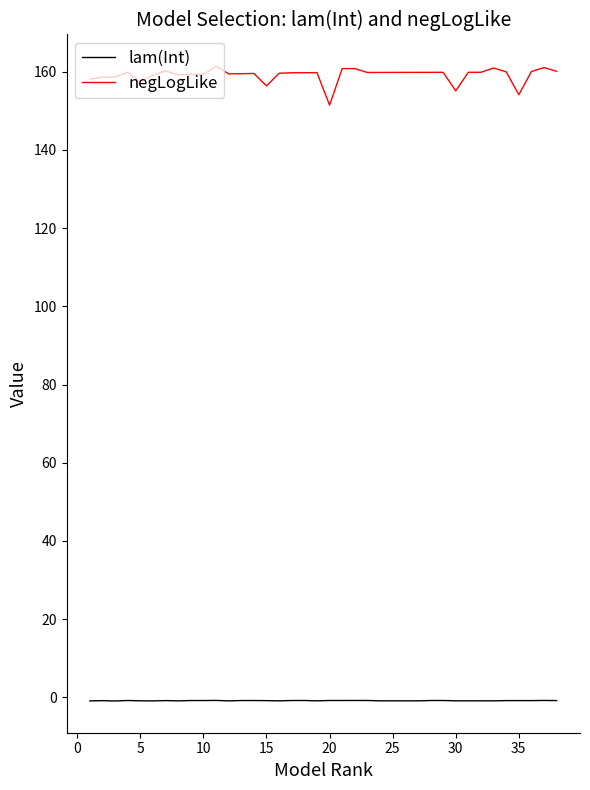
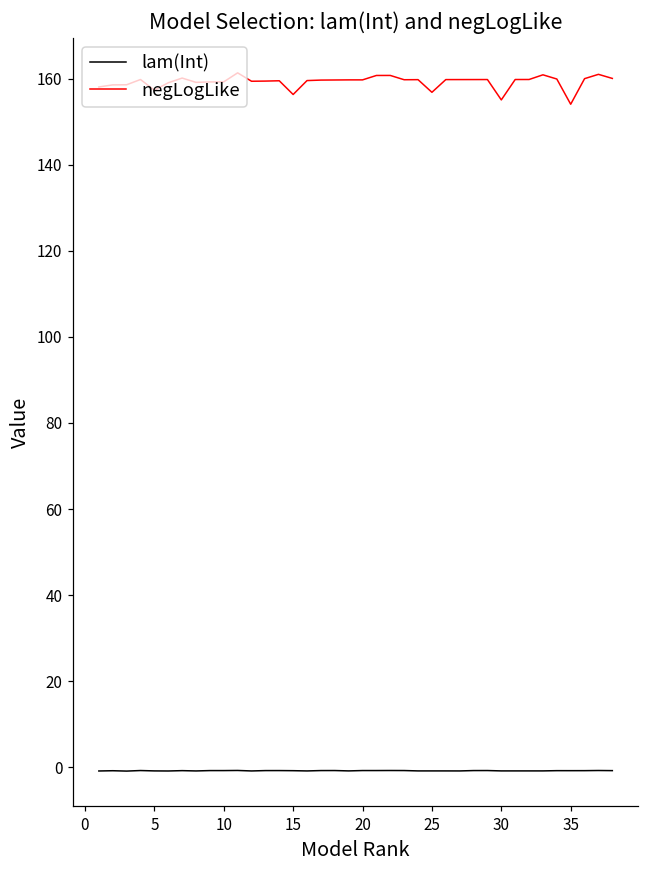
negLogLike, 20: 151 -> 160
negLogLike, 25: 160 -> 157
